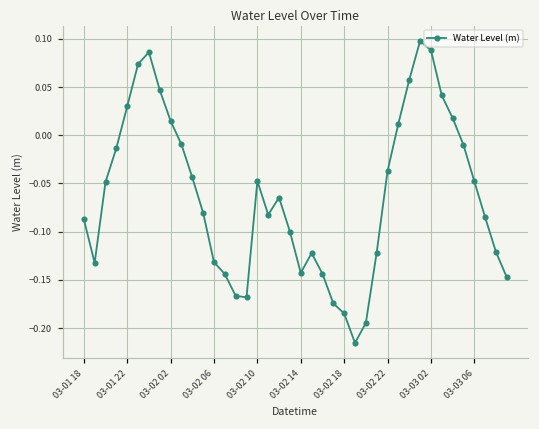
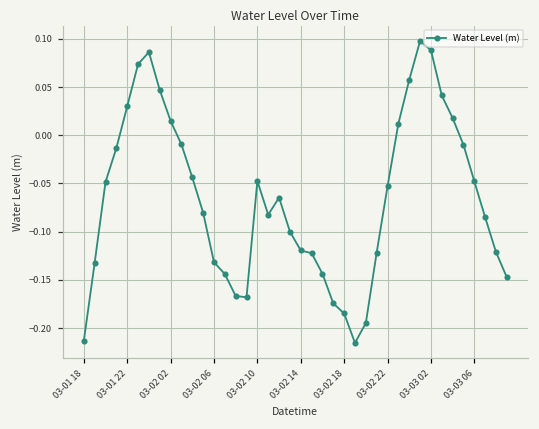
03-01 18: -0.09 -> -0.21
03-02 14: -0.14 -> -0.12
03-02 22: -0.04 -> -0.05
